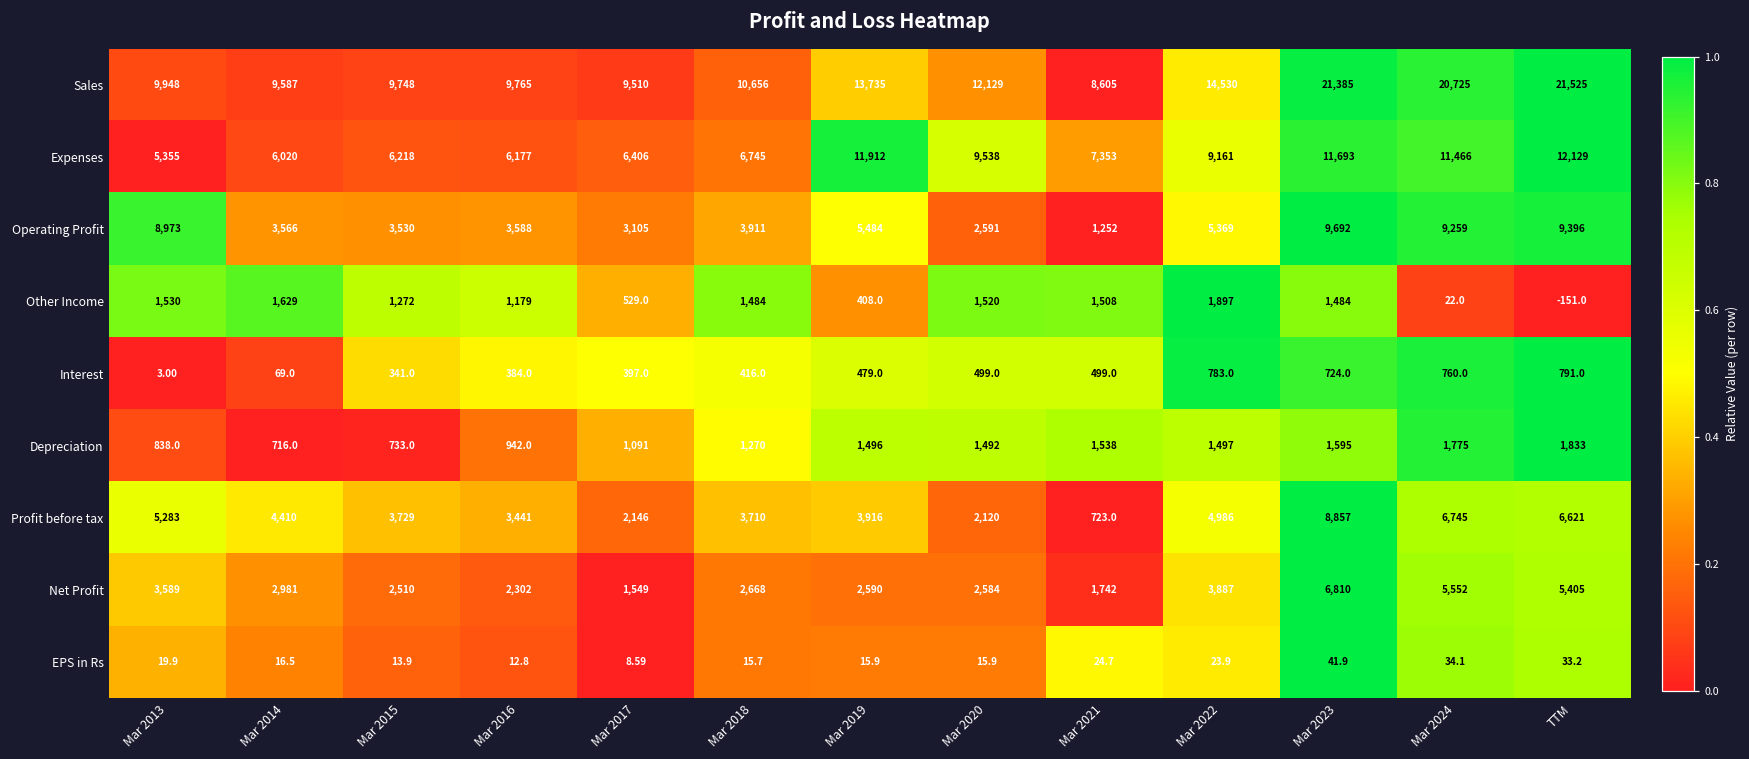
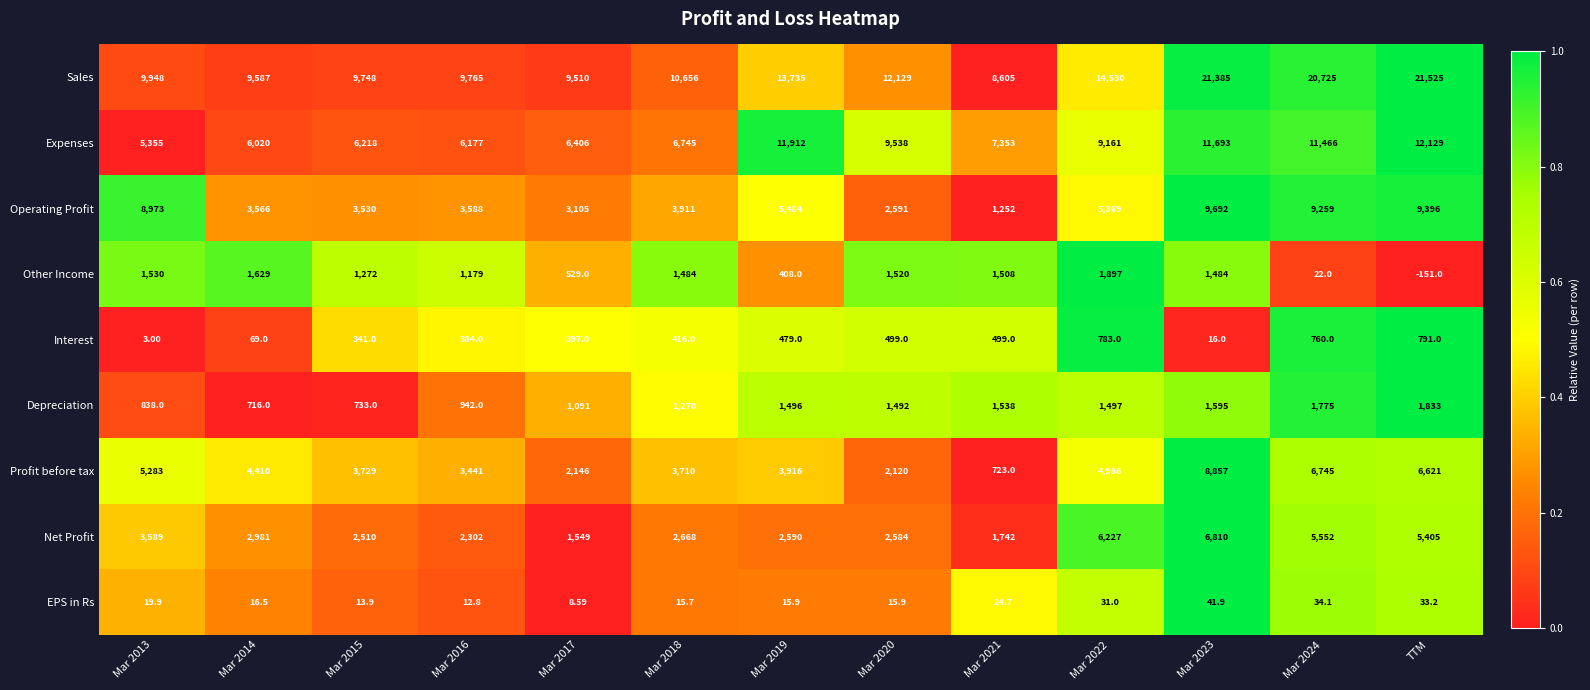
Interest, Mar 2023: 724.0 -> 16.0
Net Profit, Mar 2022: 3,887 -> 6,227
EPS in Rs, Mar 2022: 23.9 -> 31.0
